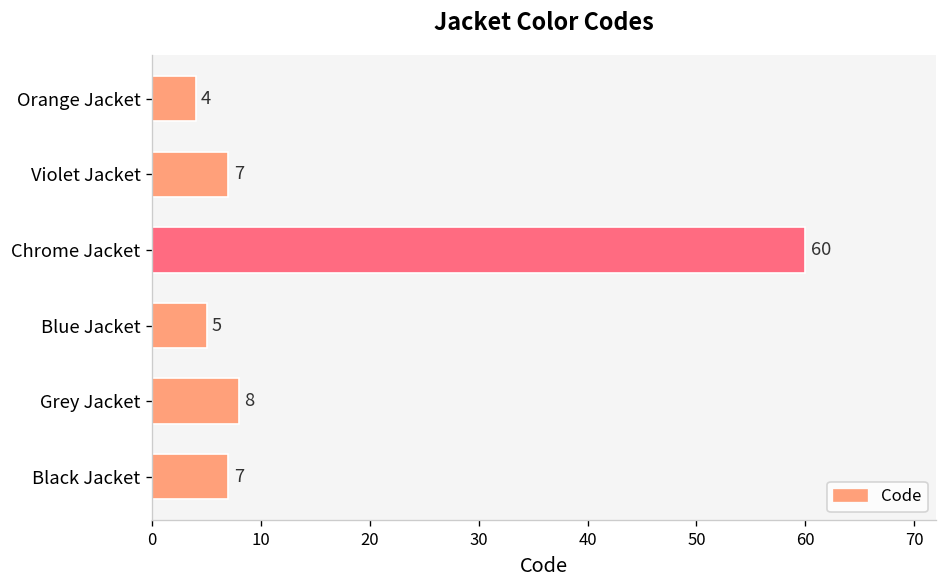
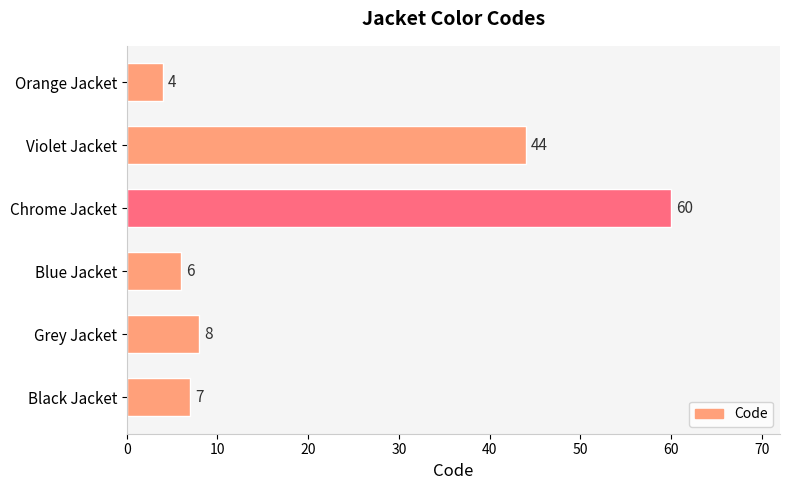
Violet Jacket: 7 -> 44
Blue Jacket: 5 -> 6
